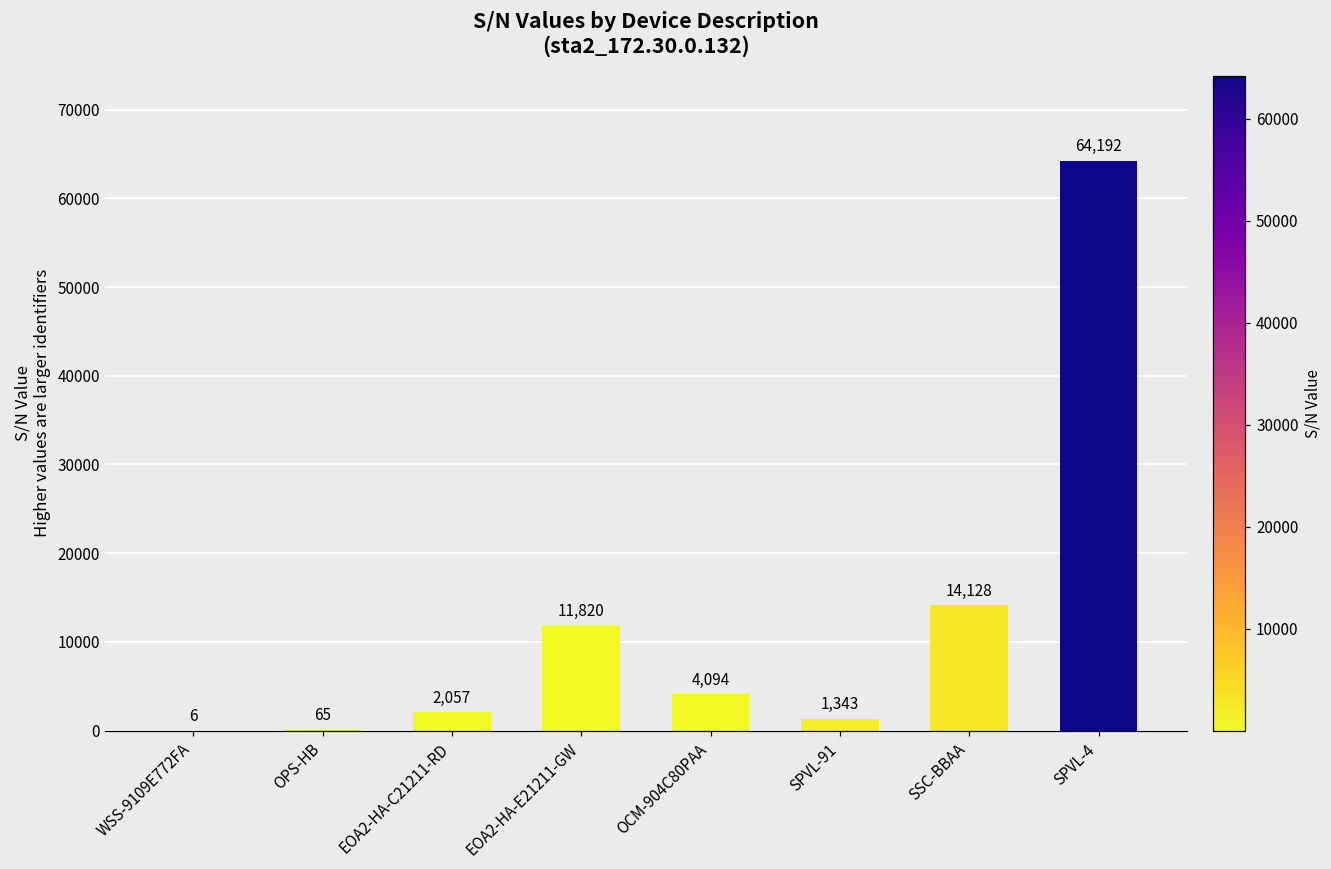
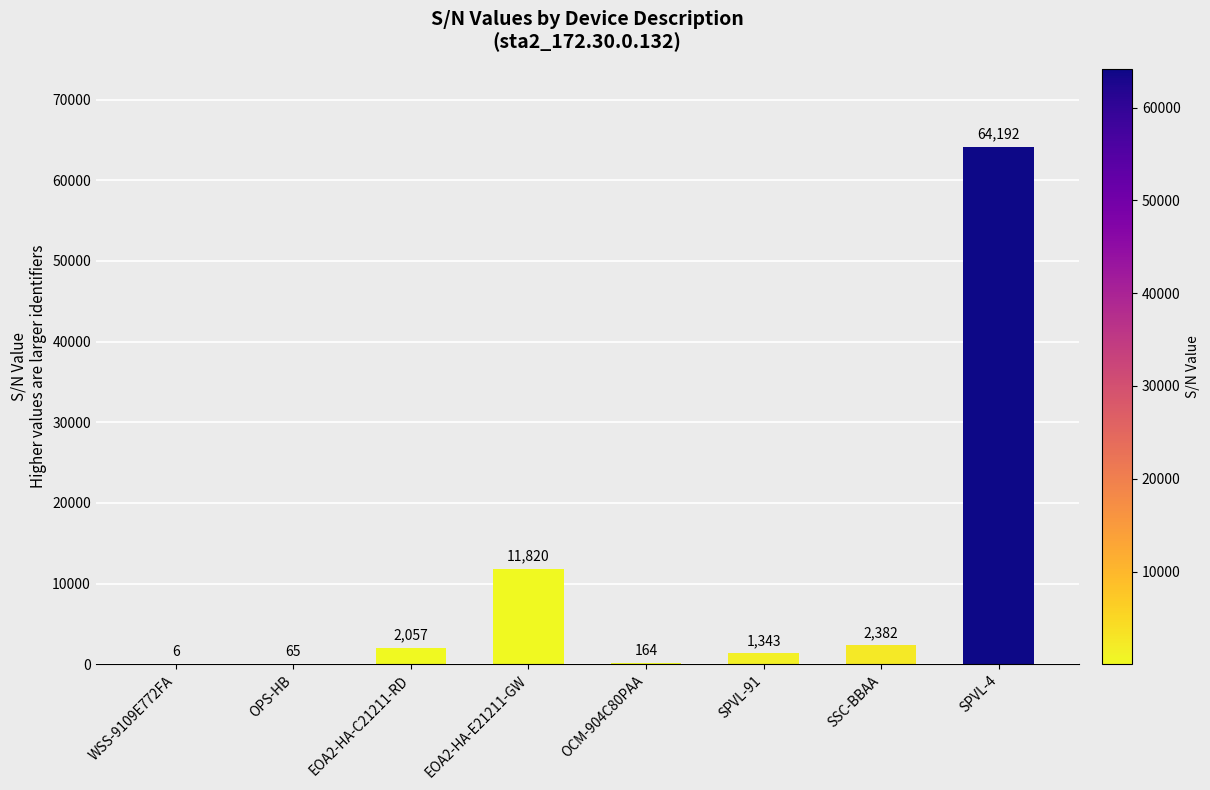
OCM-904C80PAA: 4,094 -> 164
SSC-BBAA: 14,128 -> 2,382
